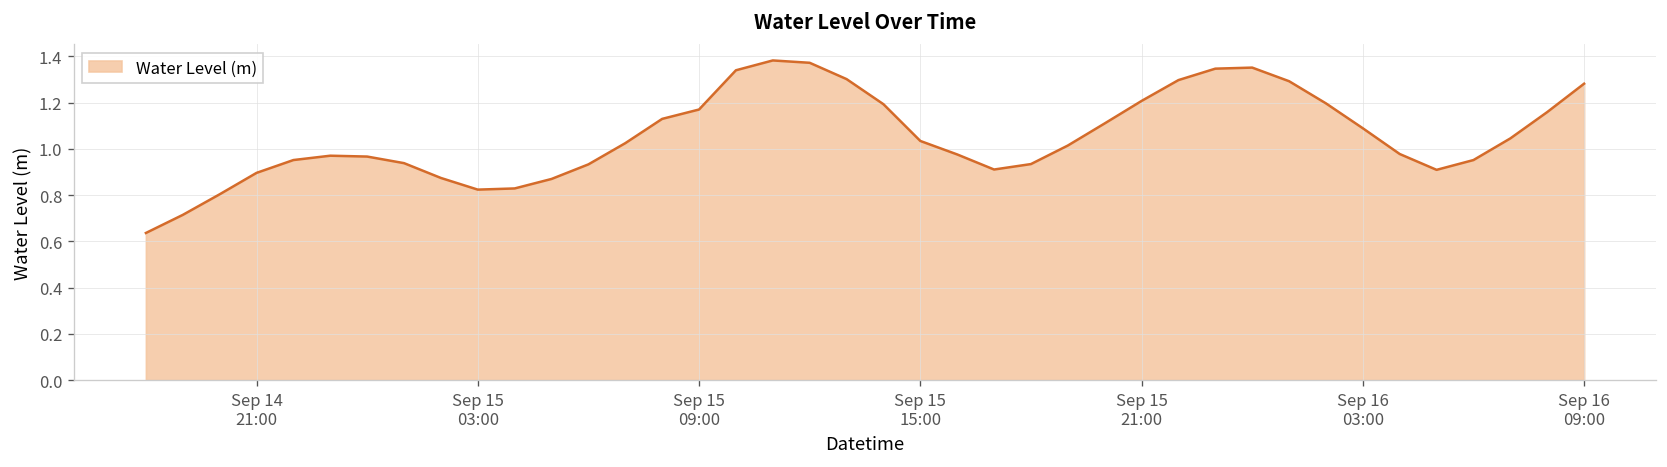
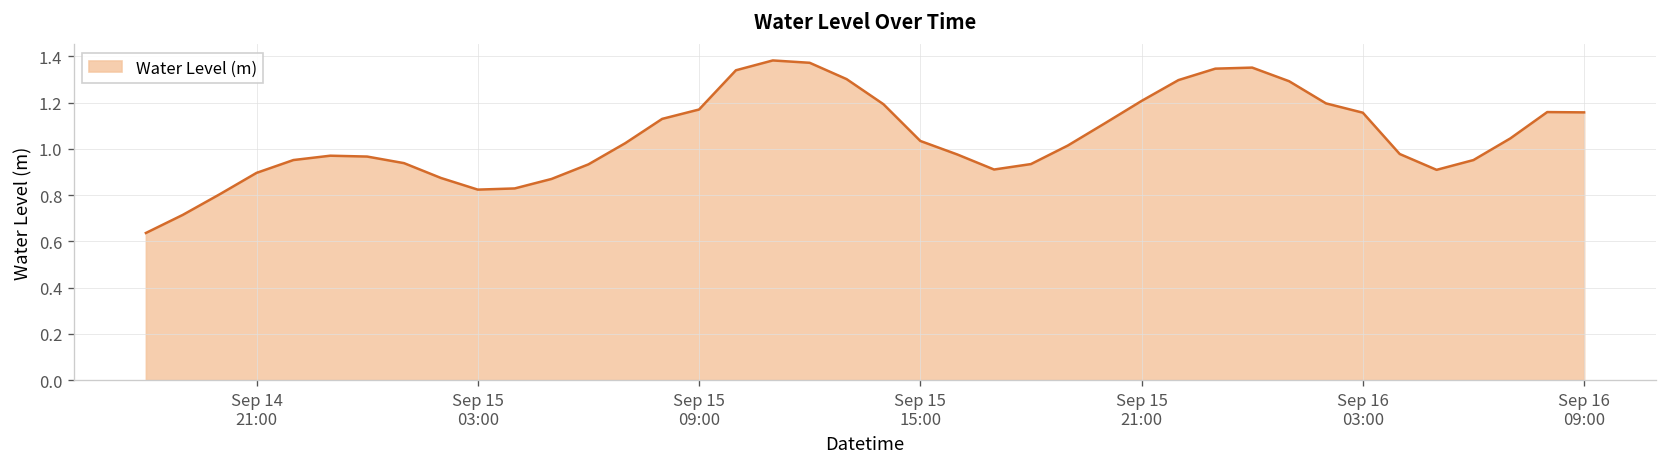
Sep 16 03:00: 1.09 -> 1.16
Sep 16 09:00: 1.28 -> 1.16
